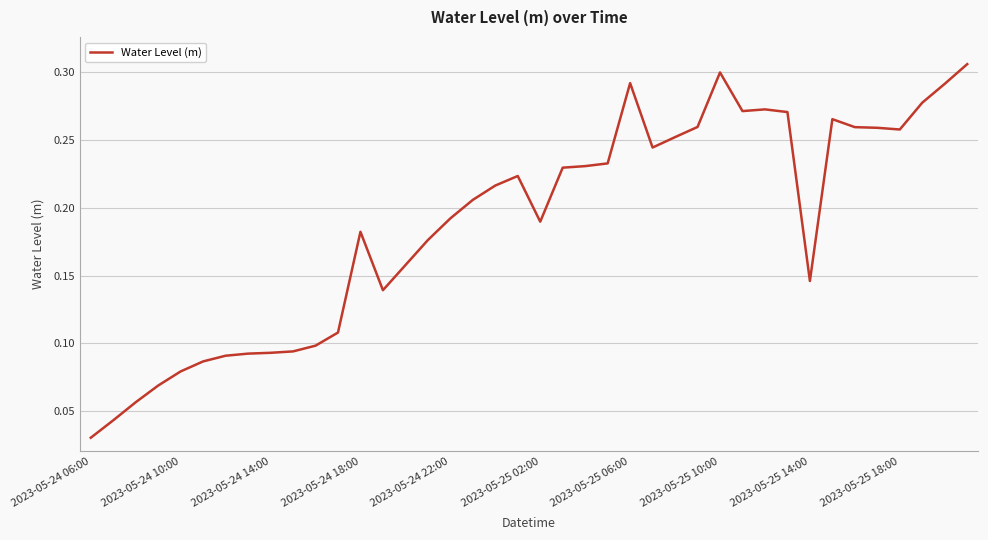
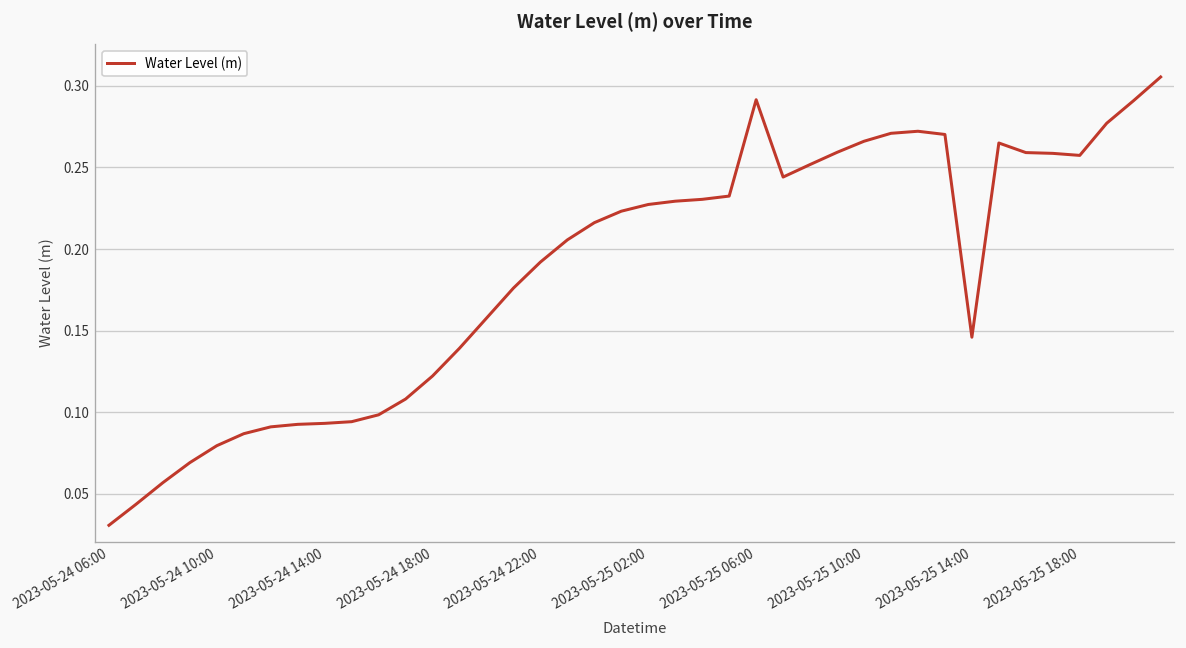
2023-05-24 18:00: 0.182 -> 0.122
2023-05-25 02:00: 0.190 -> 0.227
2023-05-25 10:00: 0.299 -> 0.266
